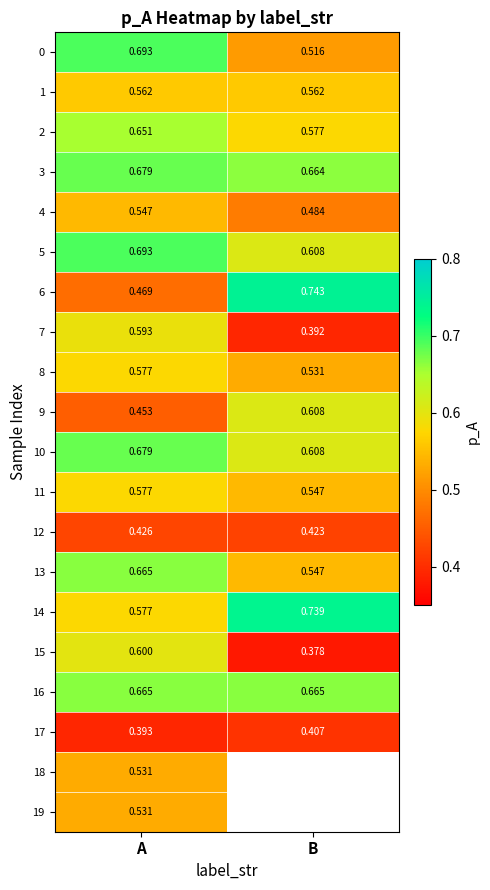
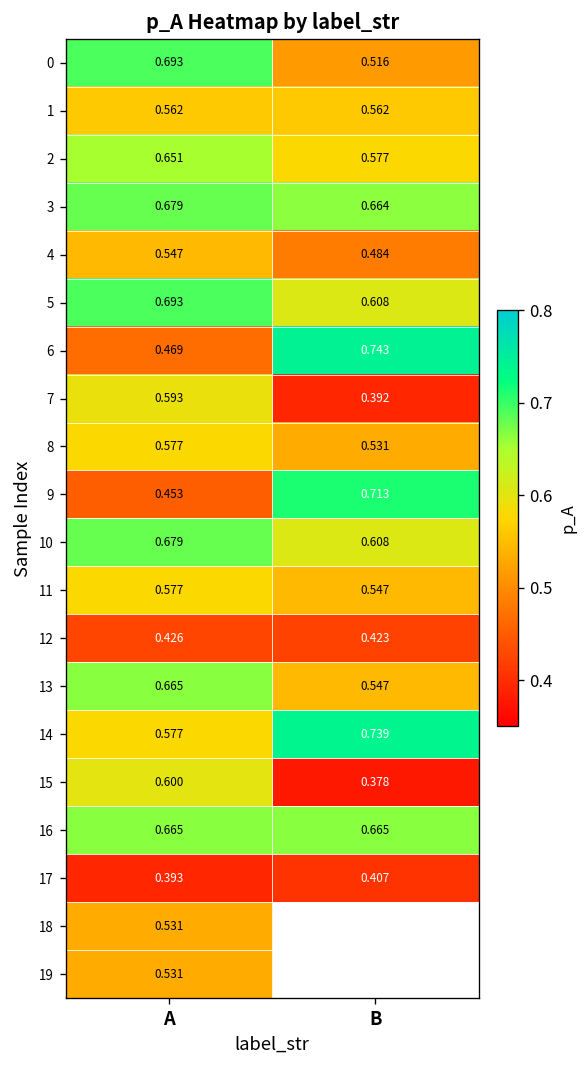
9, B: 0.608 -> 0.713
